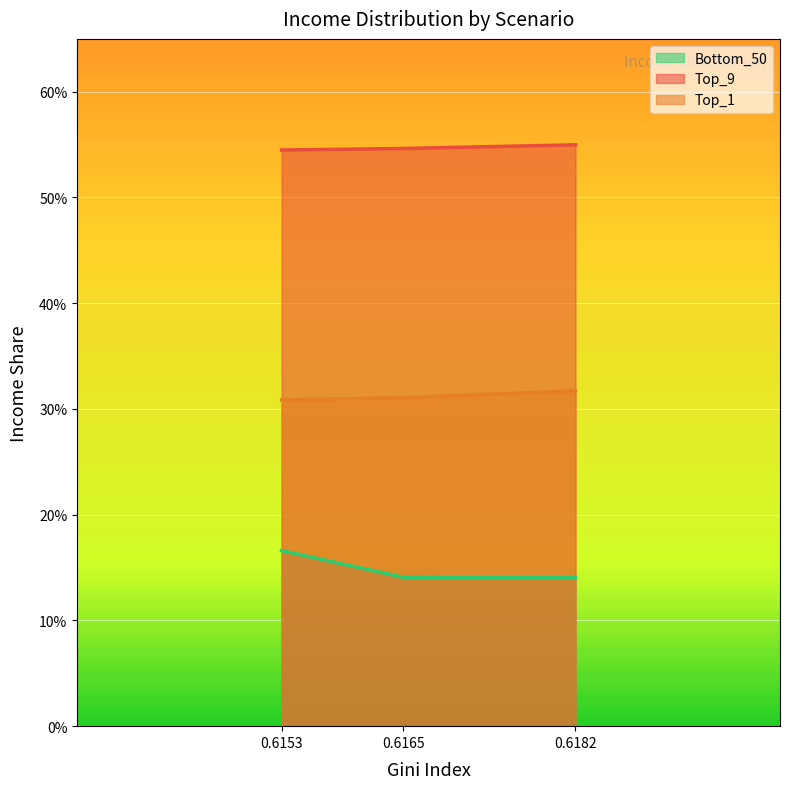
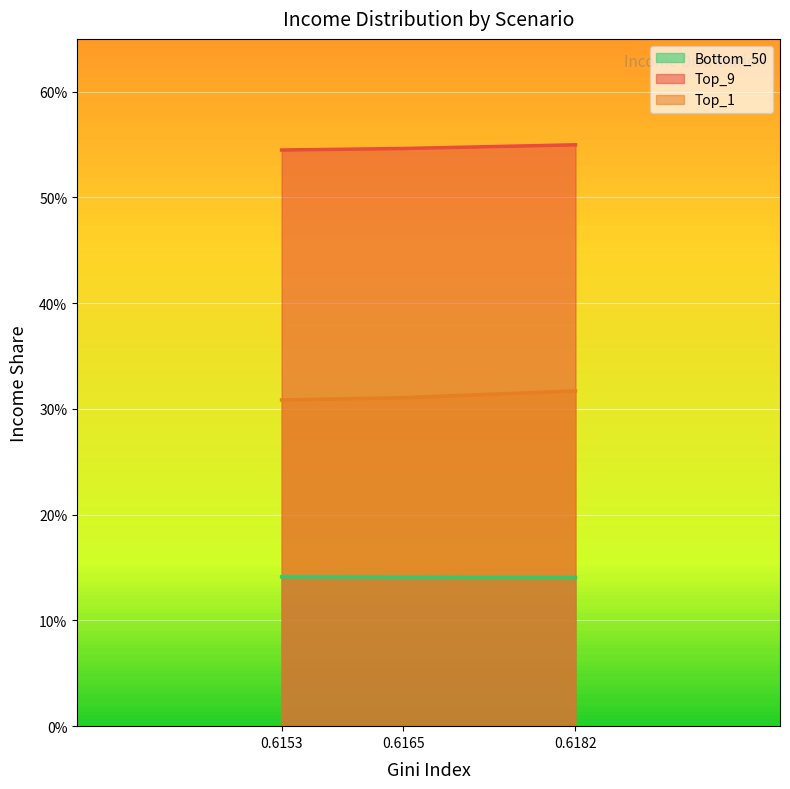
Bottom_50, 0.6153: 16.6% -> 14.1%
